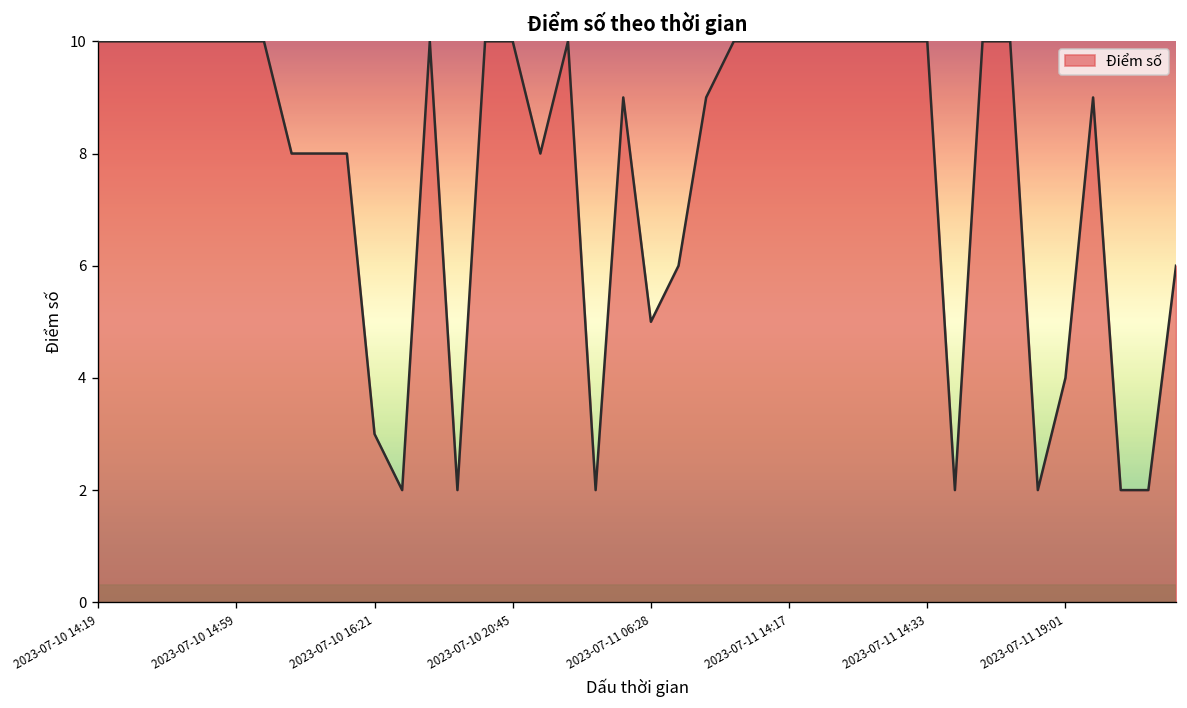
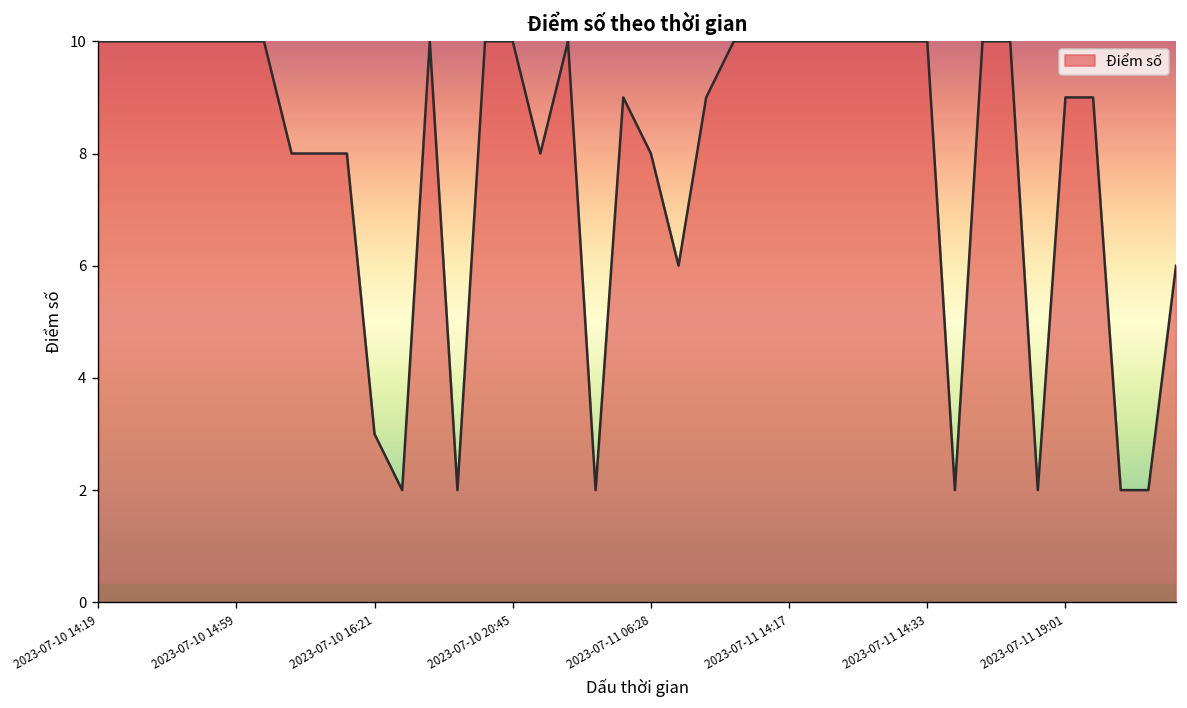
2023-07-11 06:28: 5 -> 8
2023-07-11 19:01: 4 -> 9
